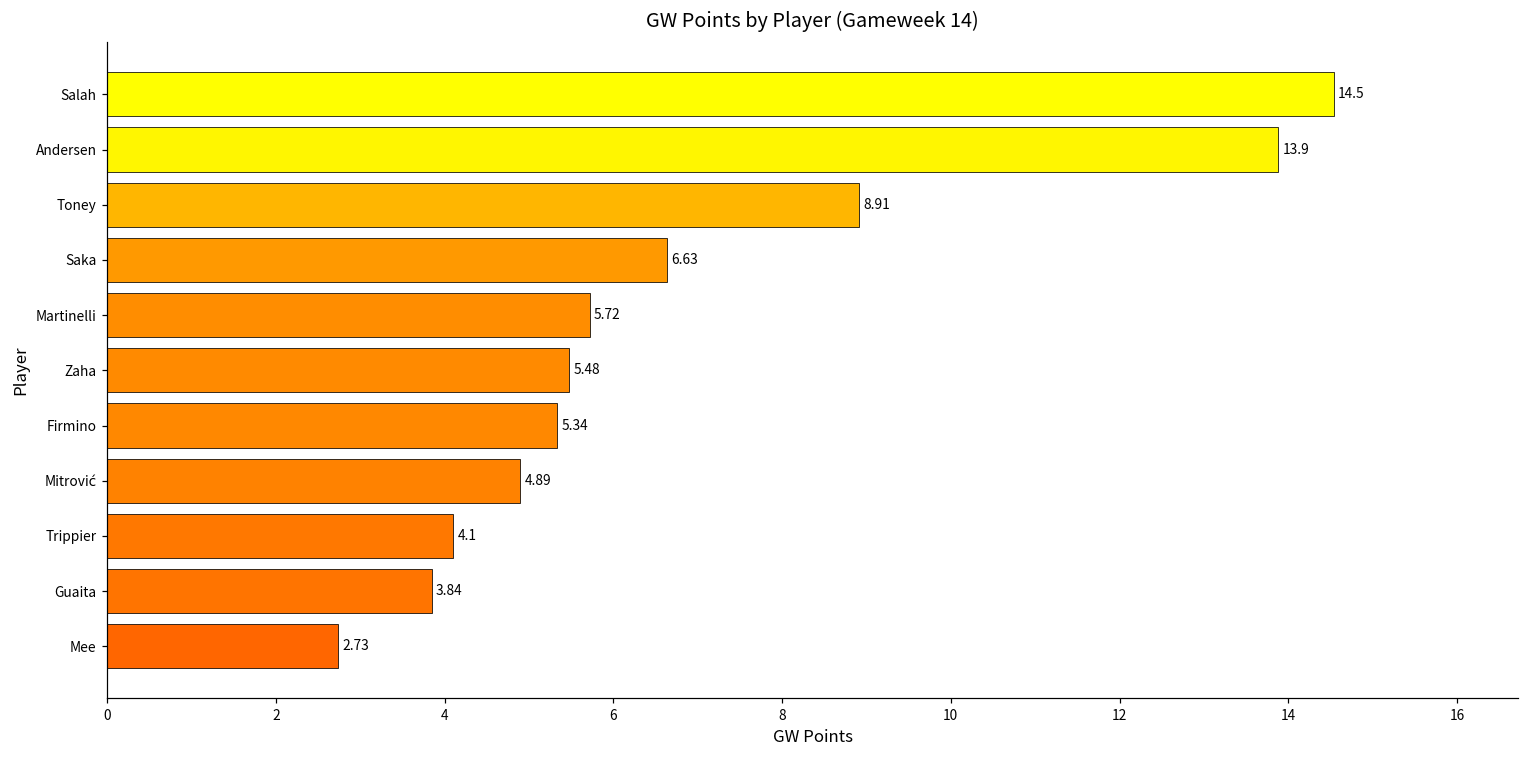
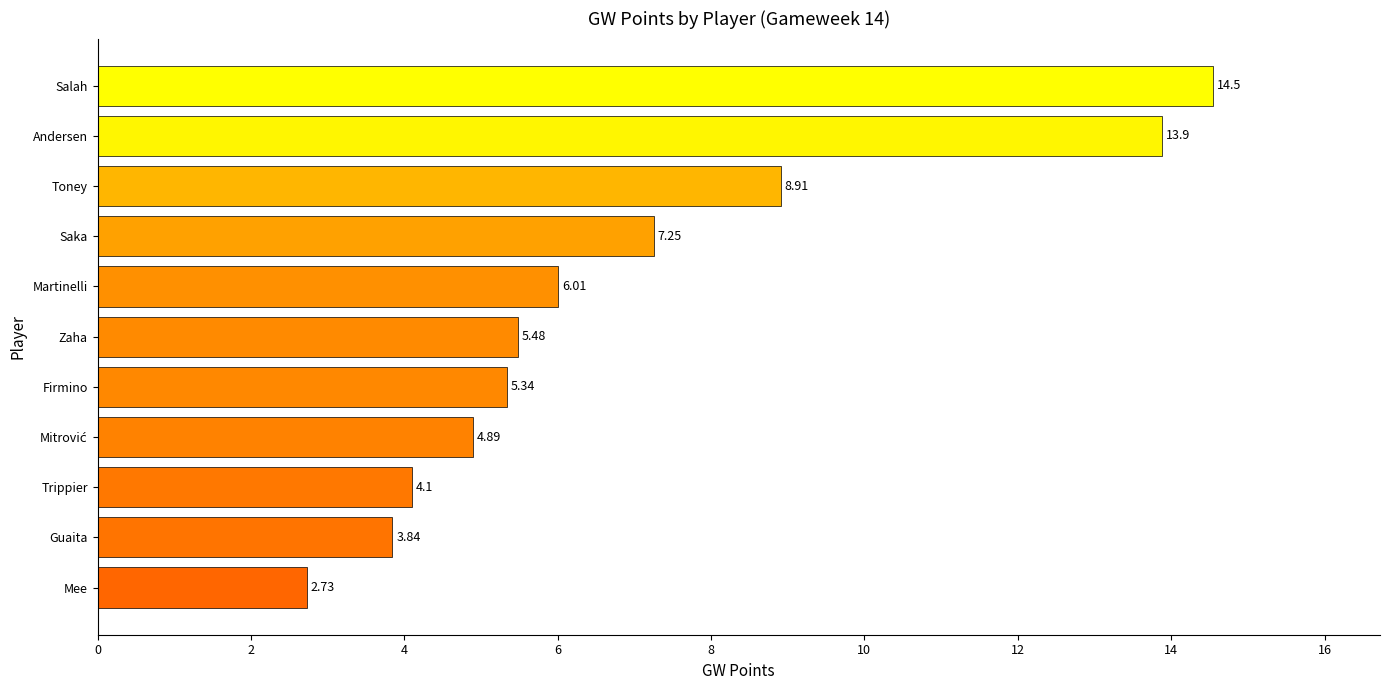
Saka: 6.63 -> 7.25
Martinelli: 5.72 -> 6.01
